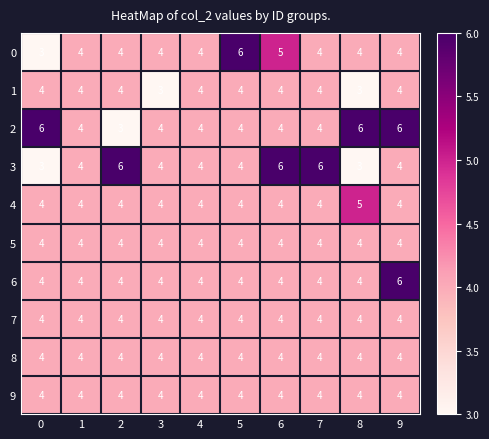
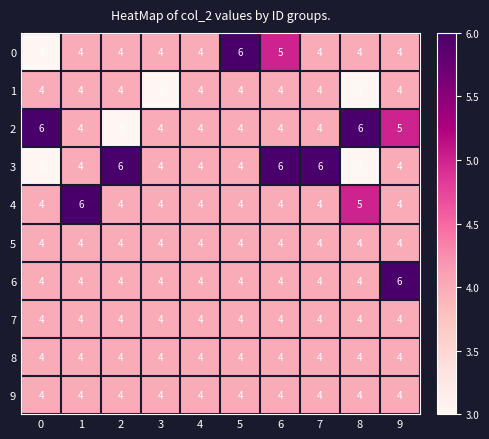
2, 9: 6 -> 5
4, 1: 4 -> 6
